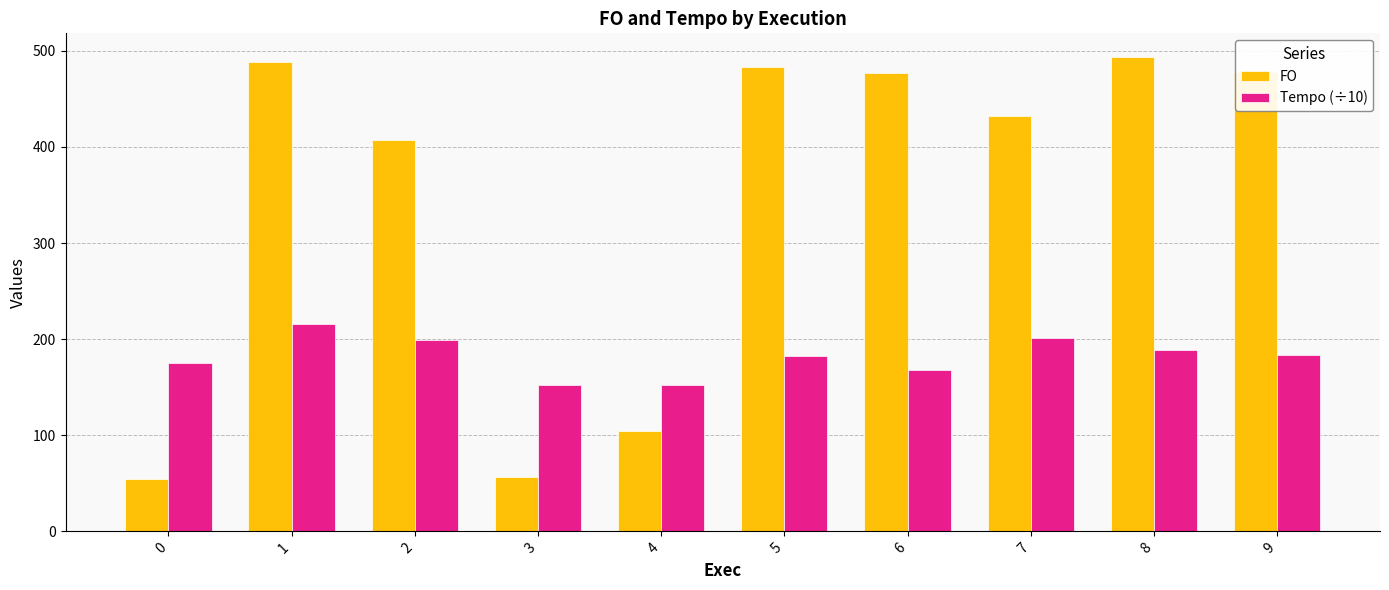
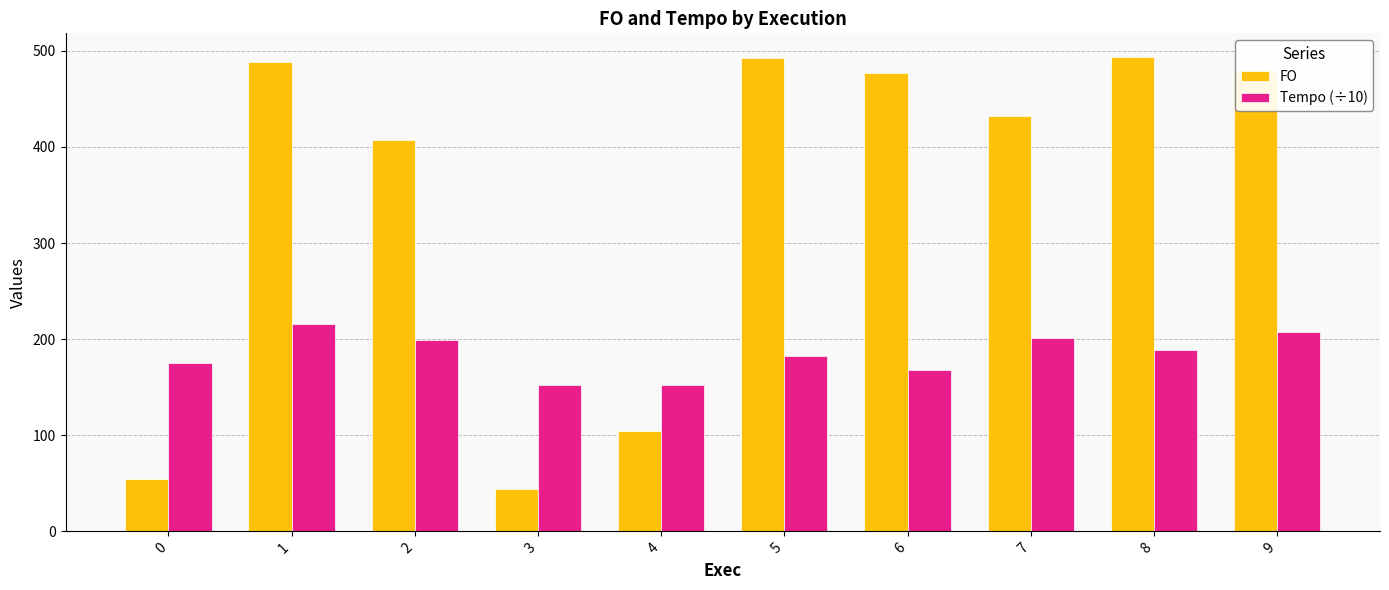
FO, 3: 60 -> 40
FO, 5: 480 -> 490
Tempo (÷10), 9: 180 -> 210
